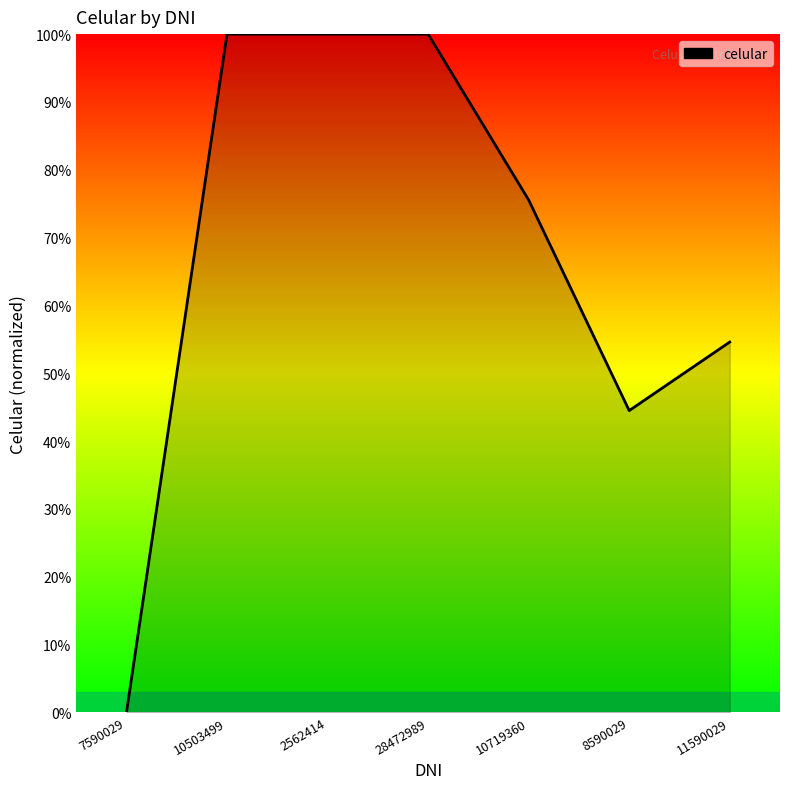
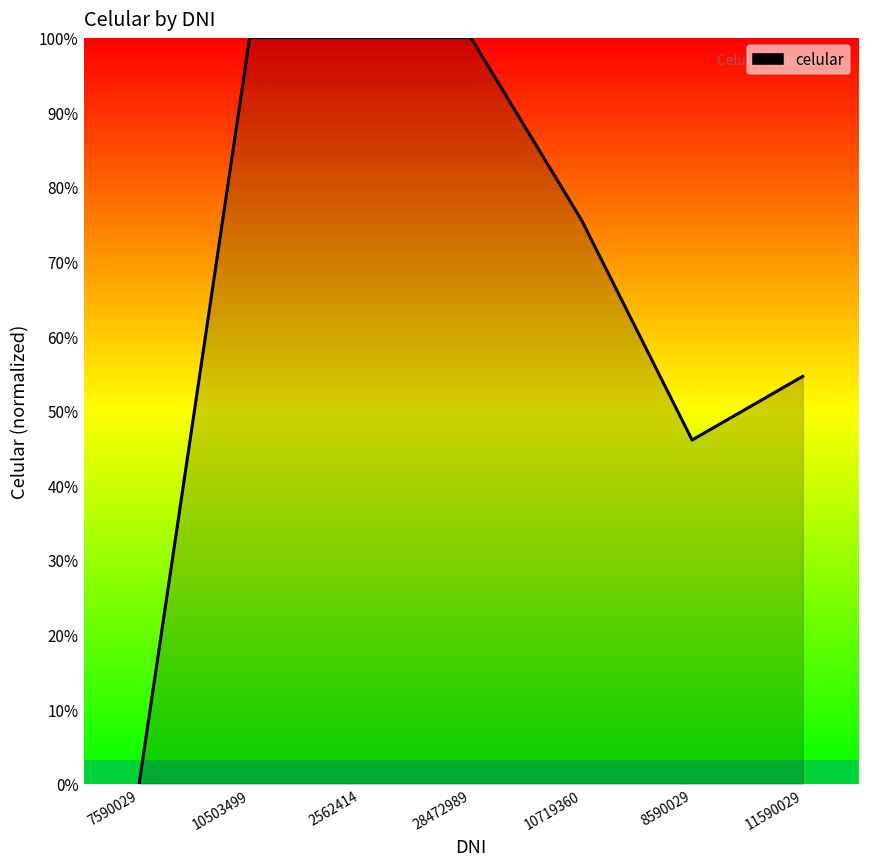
8590029: 44% -> 46%
